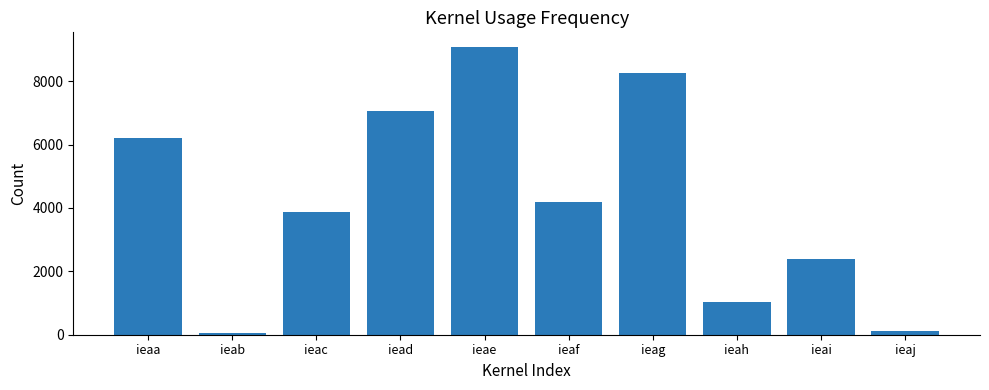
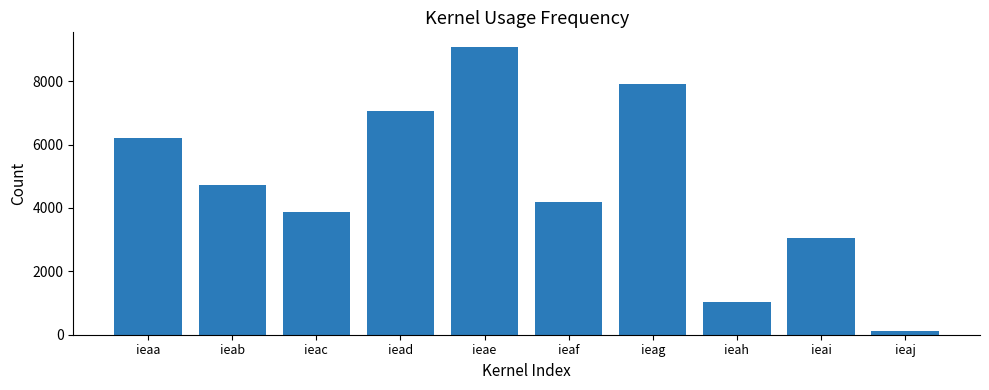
ieab: 0 -> 4700
ieag: 8200 -> 7900
ieai: 2400 -> 3000
